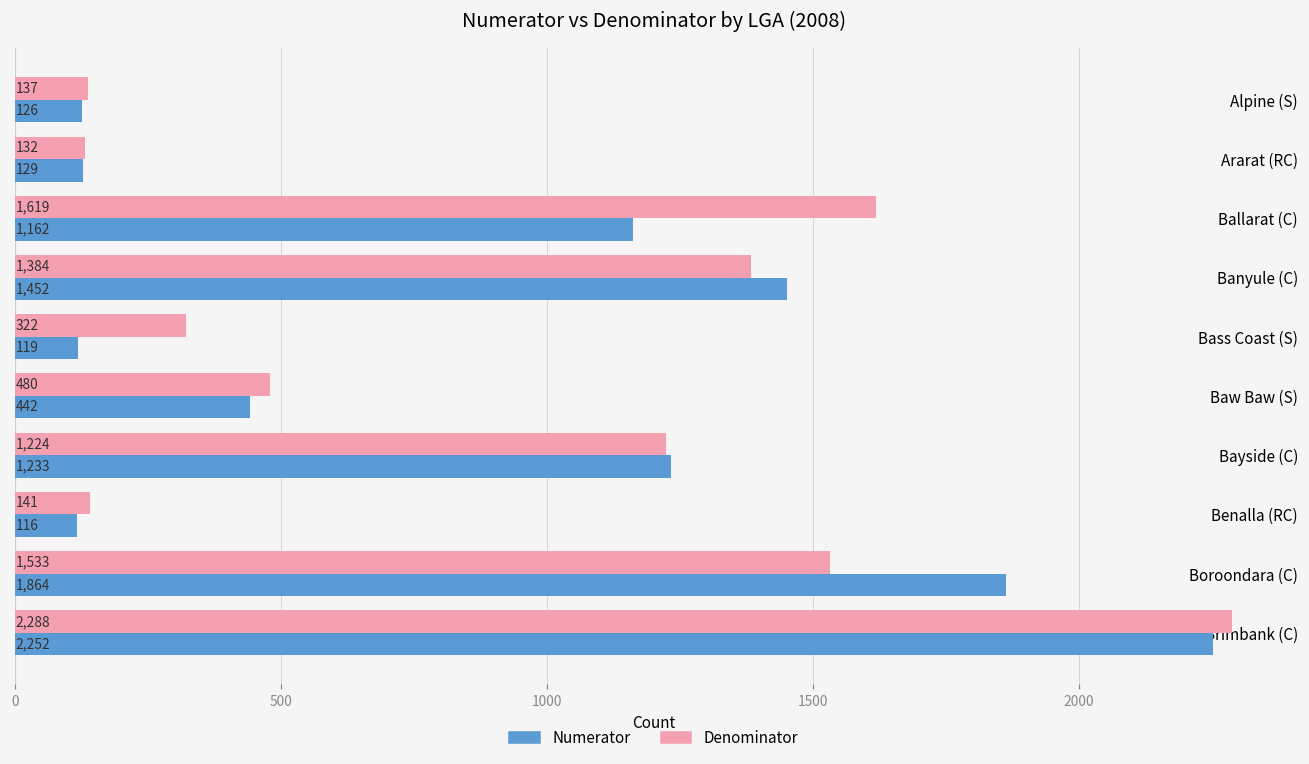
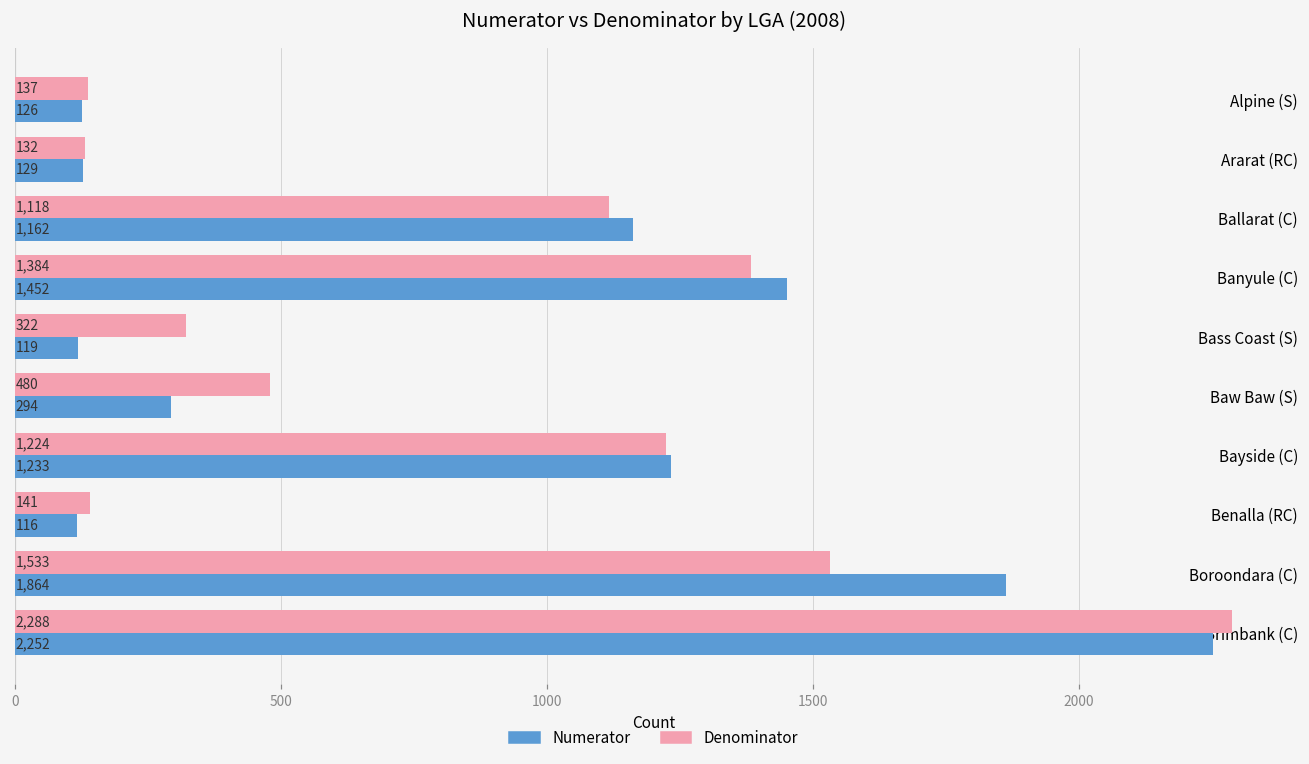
Denominator, Ballarat (C): 1,619 -> 1,118
Numerator, Baw Baw (S): 442 -> 294
